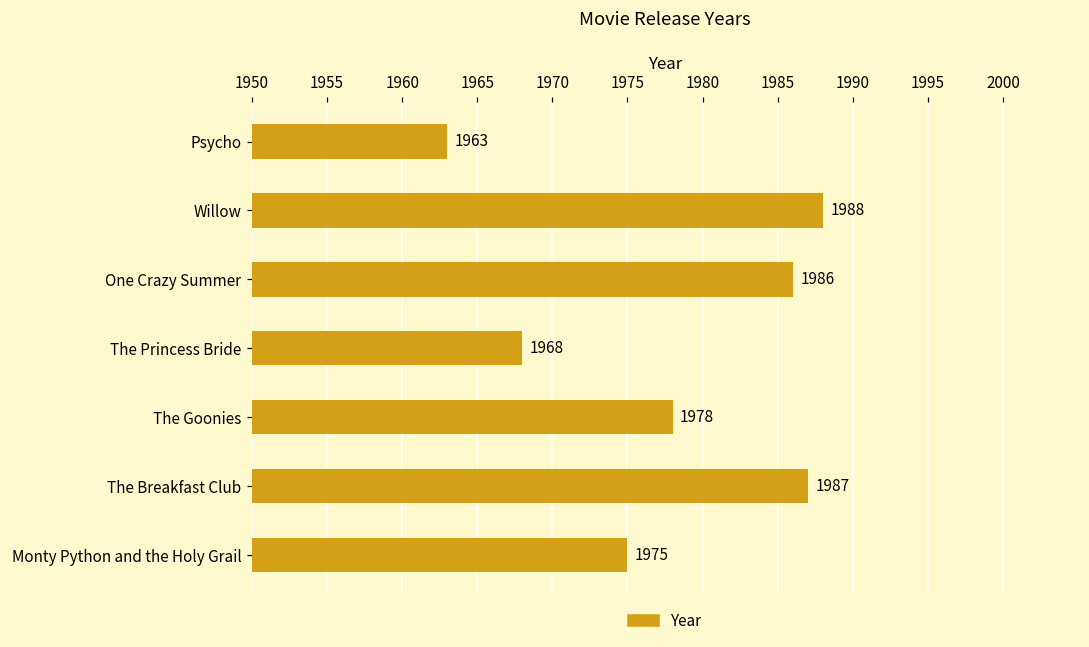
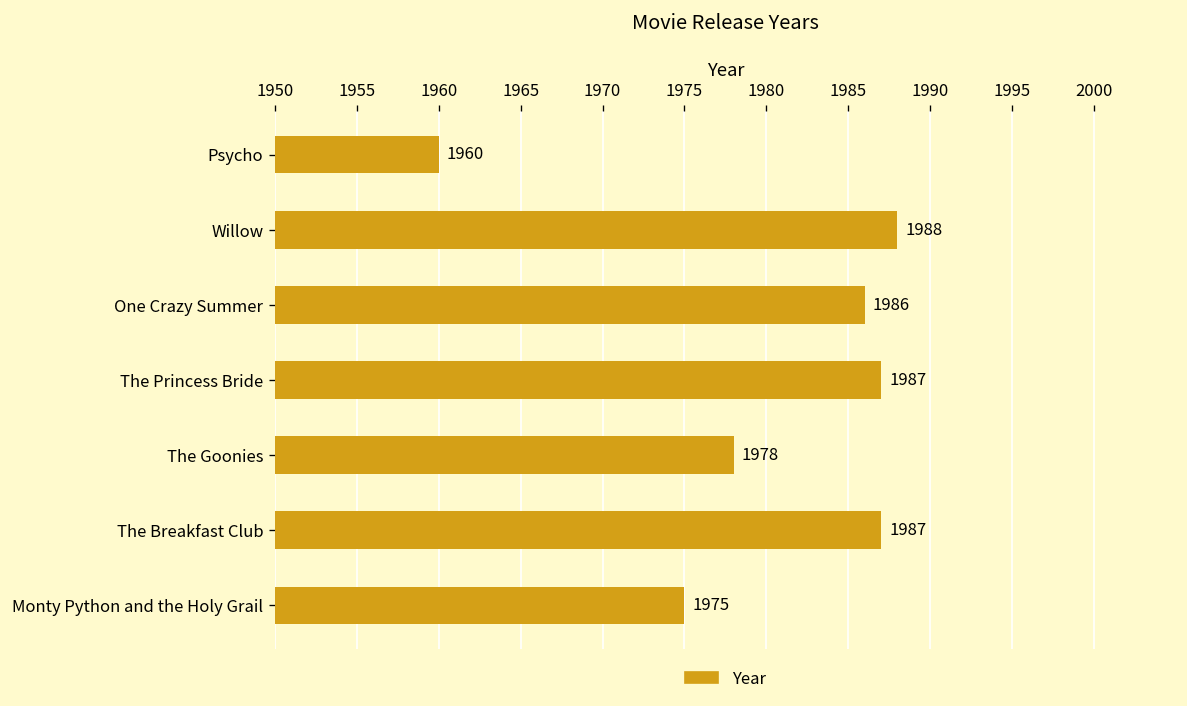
Psycho: 1963 -> 1960
The Princess Bride: 1968 -> 1987
